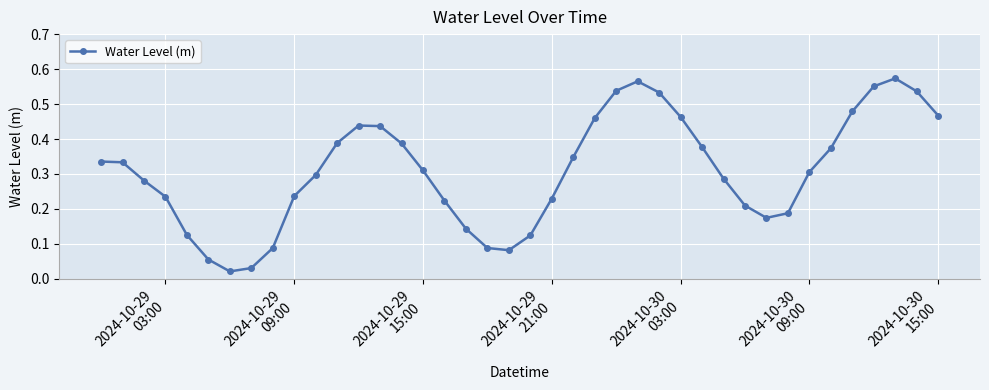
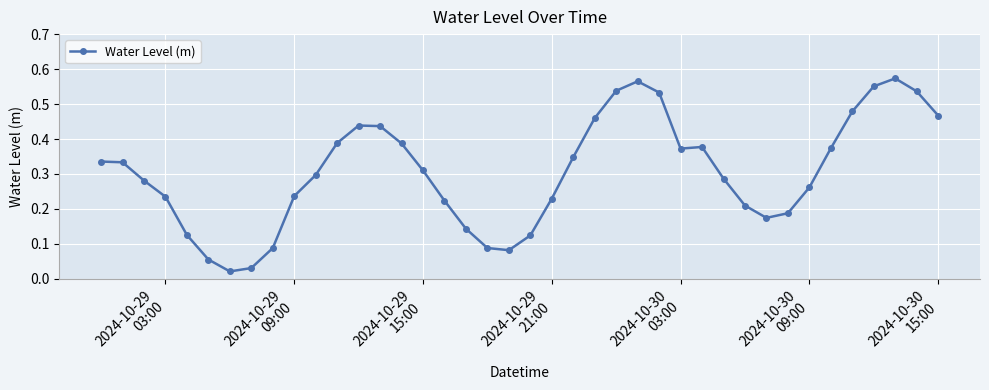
2024-10-30 03:00: 0.46 -> 0.37
2024-10-30 09:00: 0.31 -> 0.26
